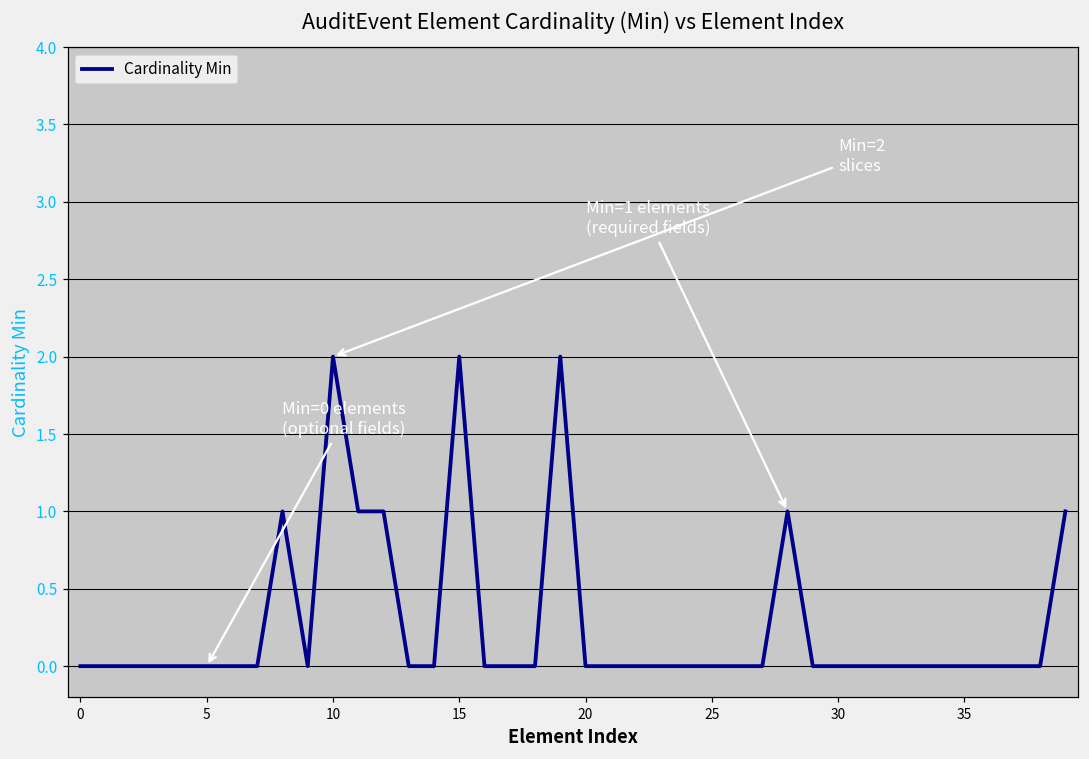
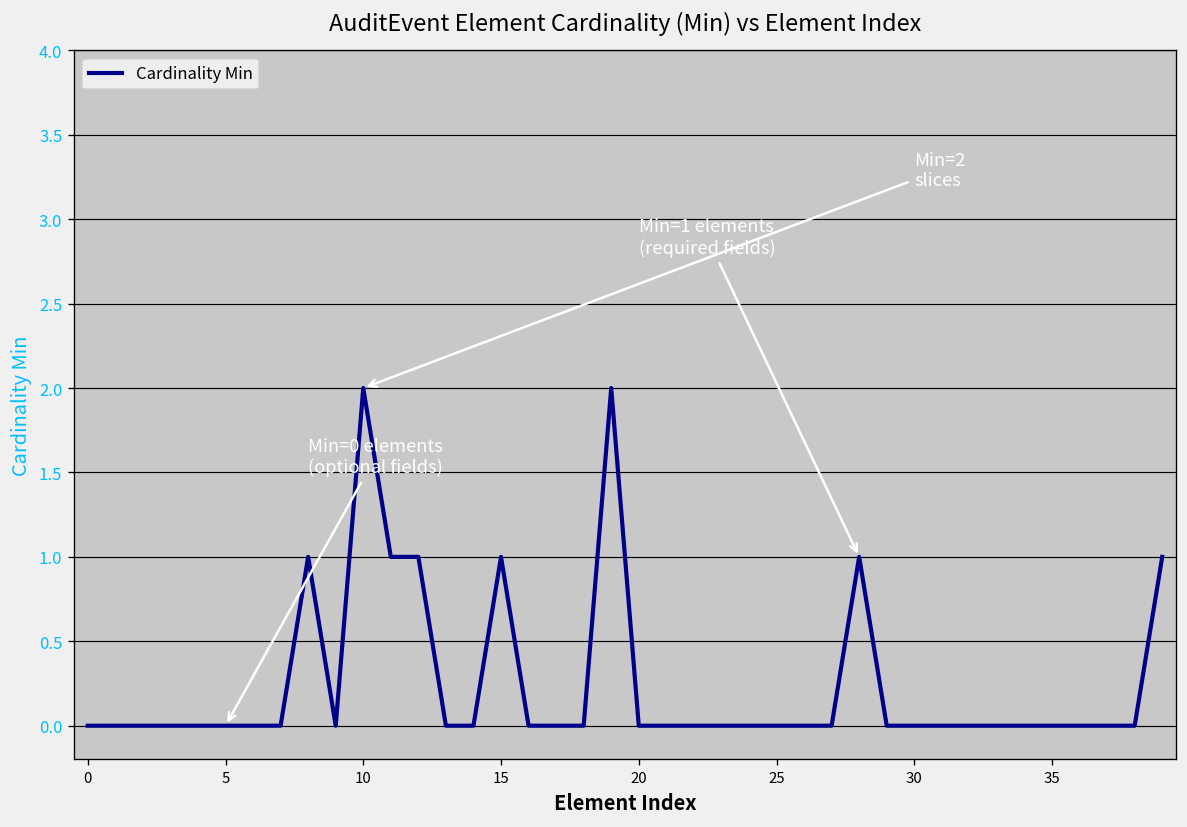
15: 2 -> 1
